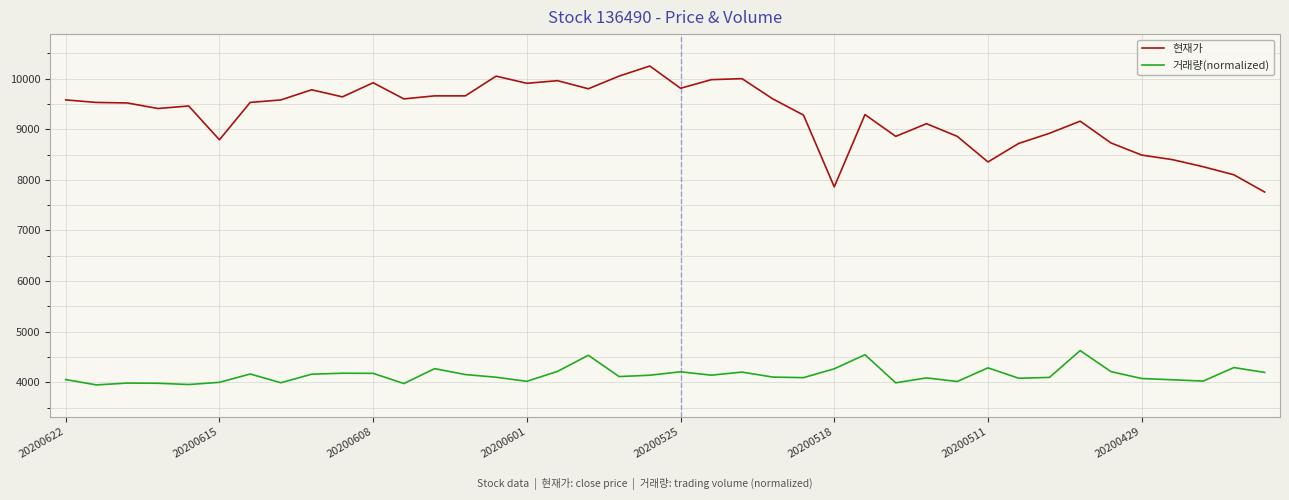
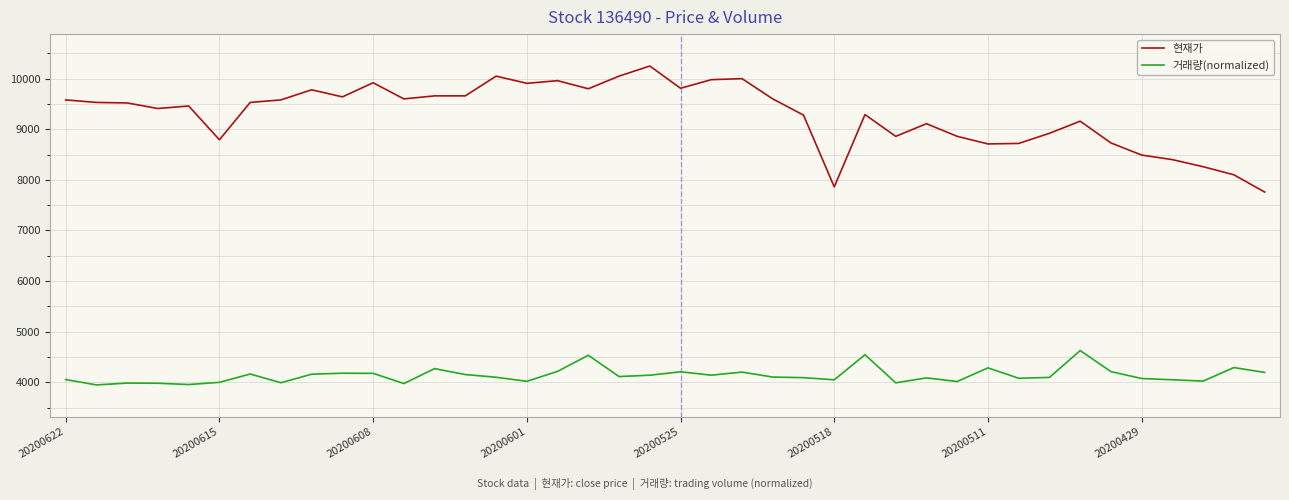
거래량(normalized), 20200518: 4300 -> 4000
현재가, 20200511: 8400 -> 8700
